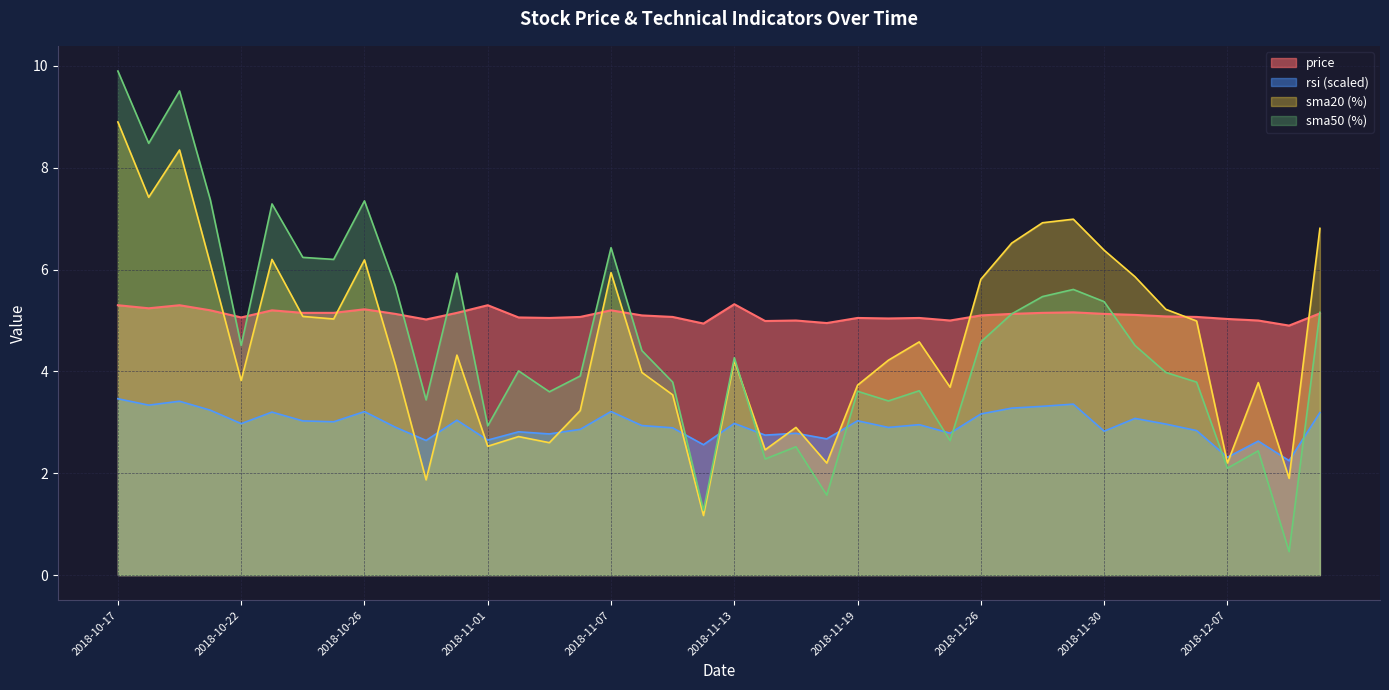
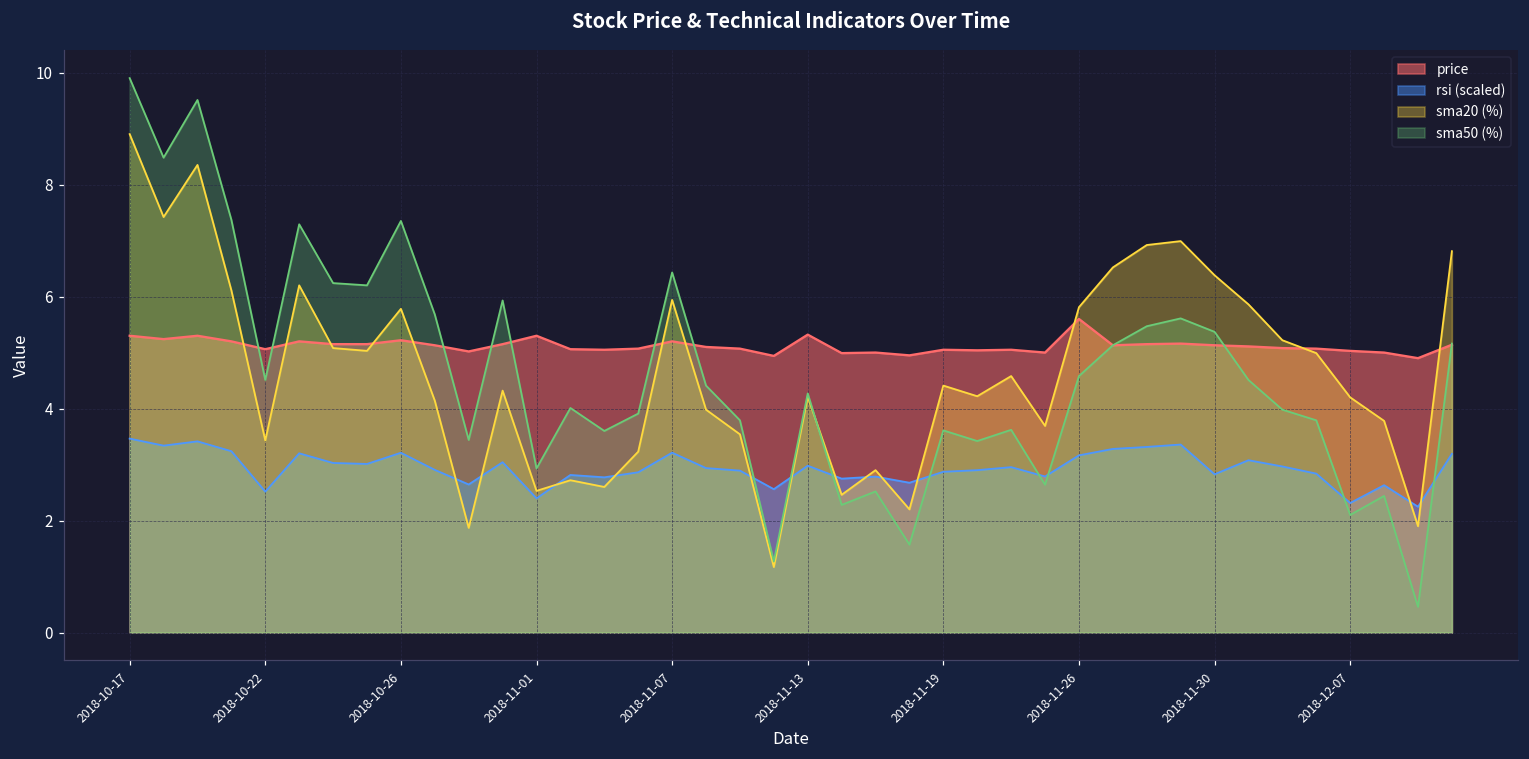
rsi (scaled), 2018-10-22: 3.0 -> 2.5
sma20 (%), 2018-10-22: 3.8 -> 3.4
sma20 (%), 2018-10-26: 6.2 -> 5.8
rsi (scaled), 2018-11-01: 2.7 -> 2.4
rsi (scaled), 2018-11-19: 3.0 -> 2.9
sma20 (%), 2018-11-19: 3.7 -> 4.4
price, 2018-11-26: 5.1 -> 5.6
sma20 (%), 2018-12-07: 2.2 -> 4.2
